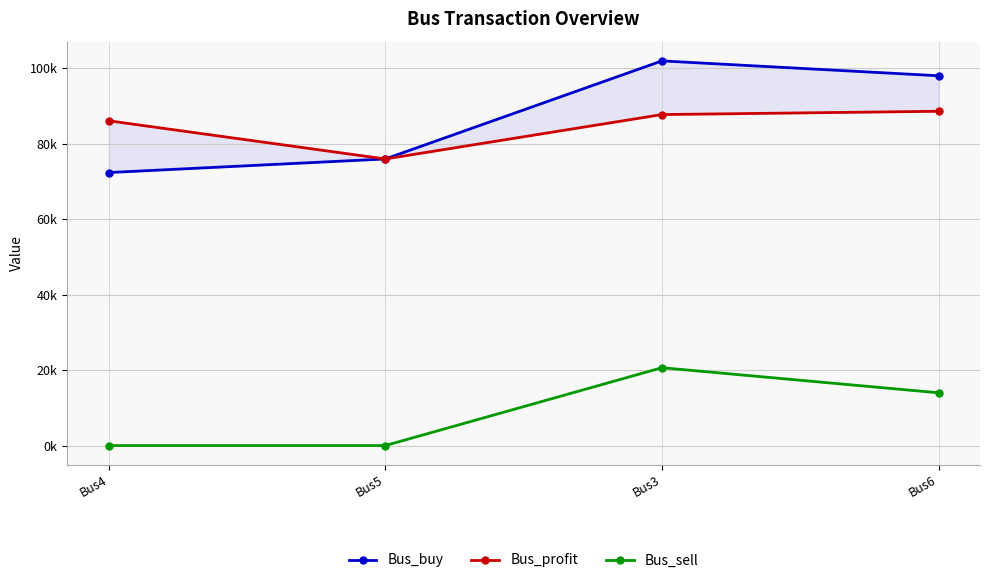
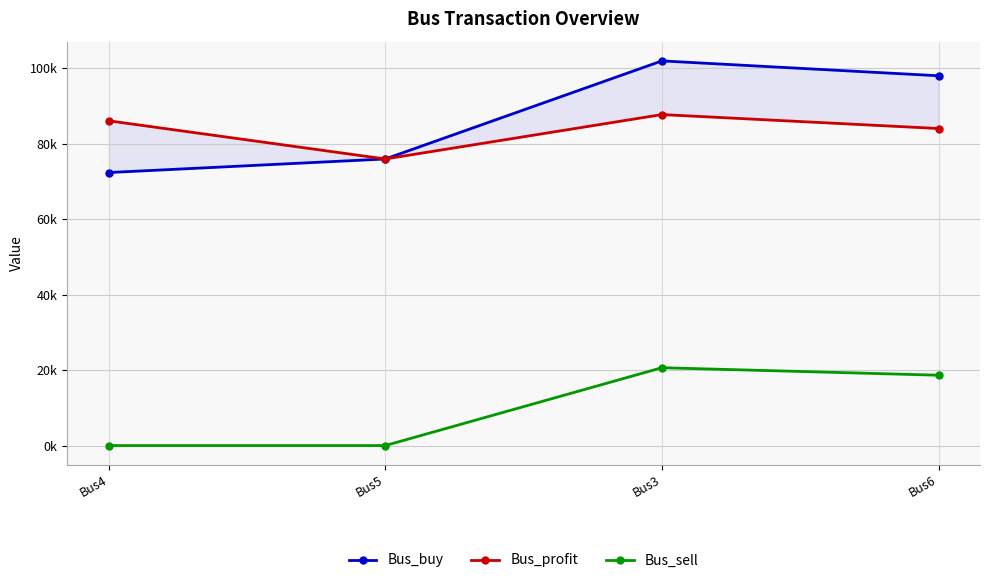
Bus_profit, Bus6: 89000 -> 84000
Bus_sell, Bus6: 14000 -> 19000
